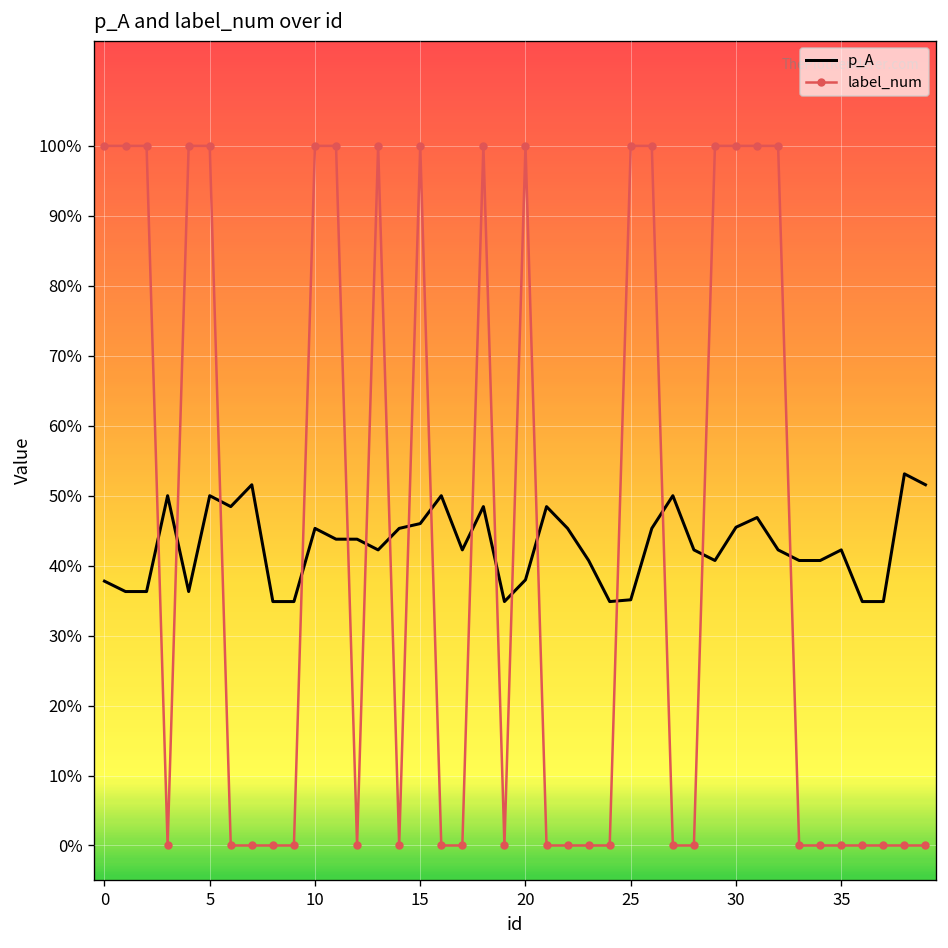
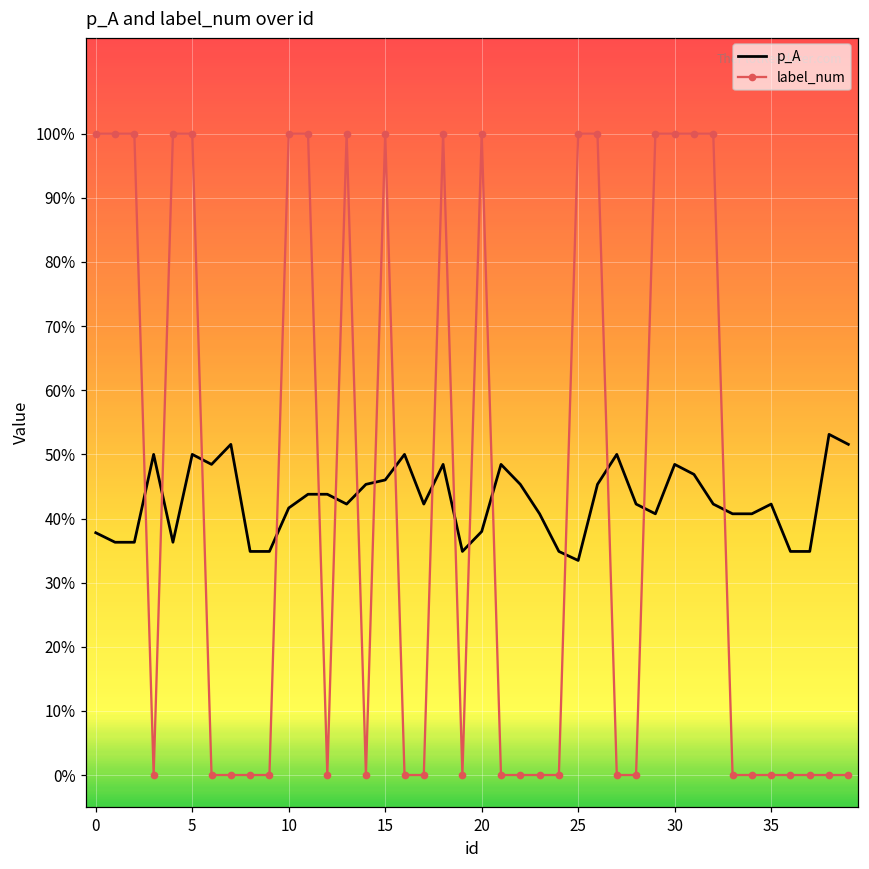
p_A, 10: 45% -> 42%
p_A, 25: 35% -> 33%
p_A, 30: 45% -> 48%
